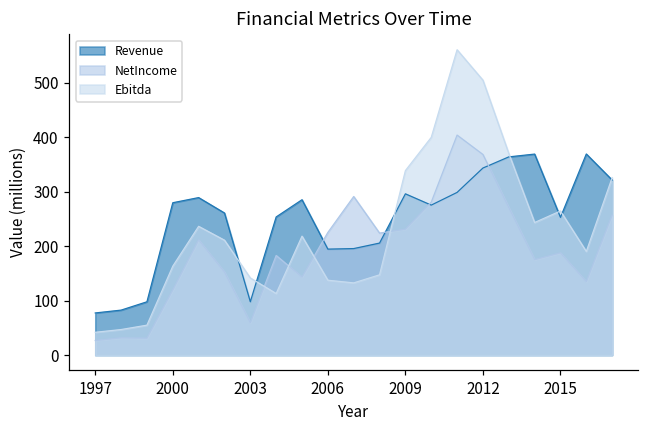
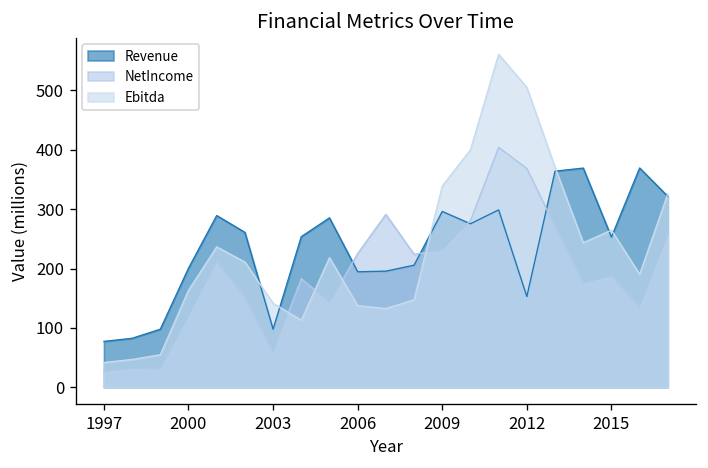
Revenue, 2000: 280 -> 200
Revenue, 2012: 340 -> 150
